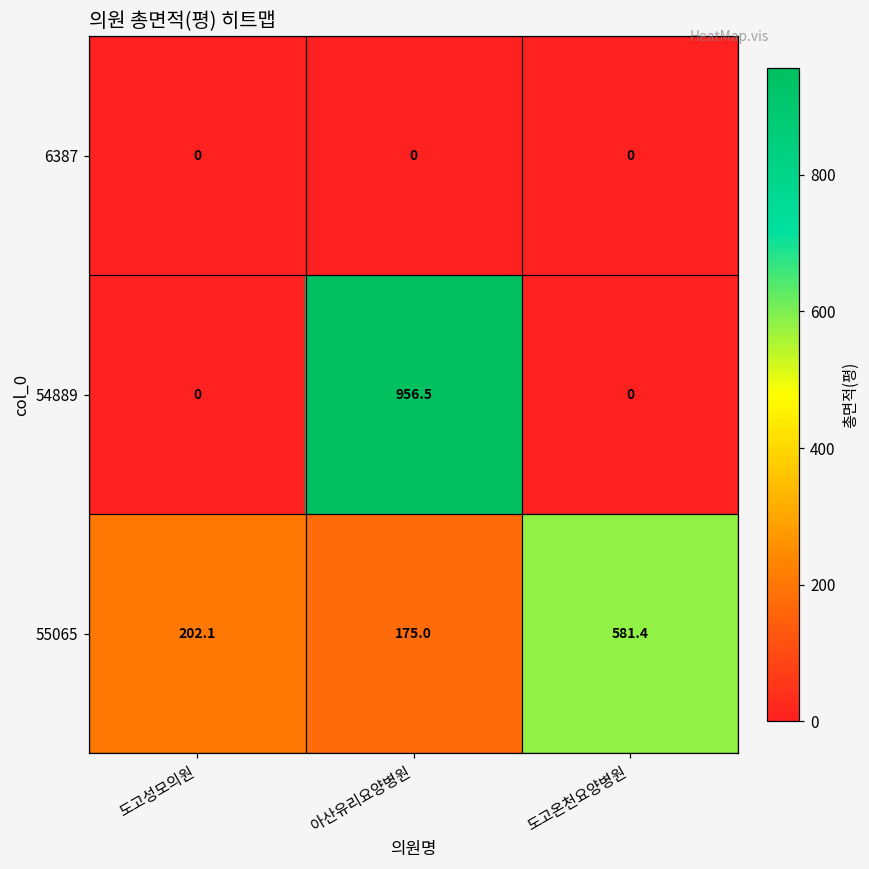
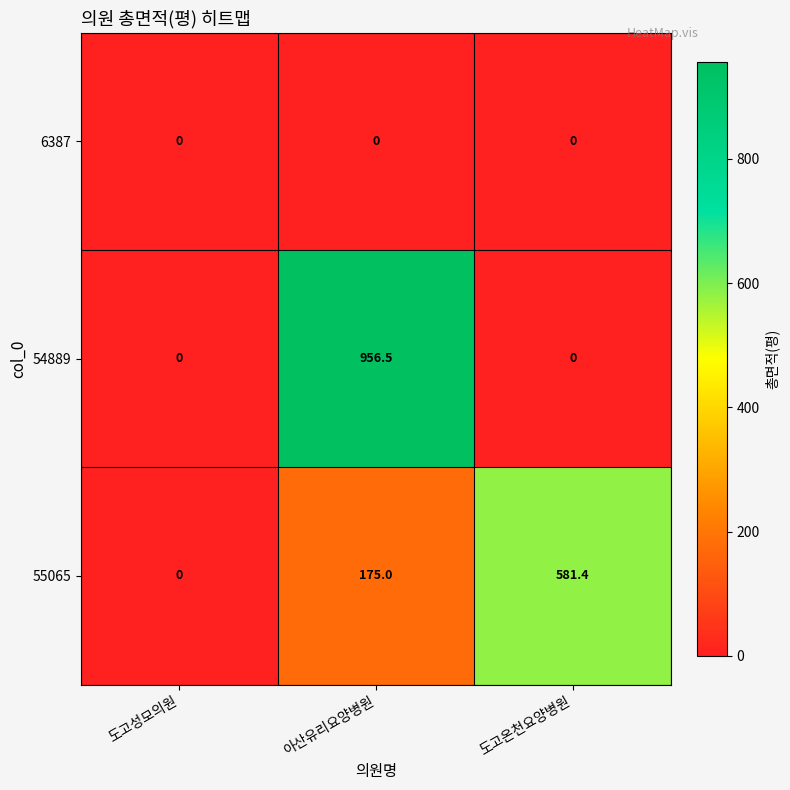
55065, 도고성모의원: 202.1 -> 0
